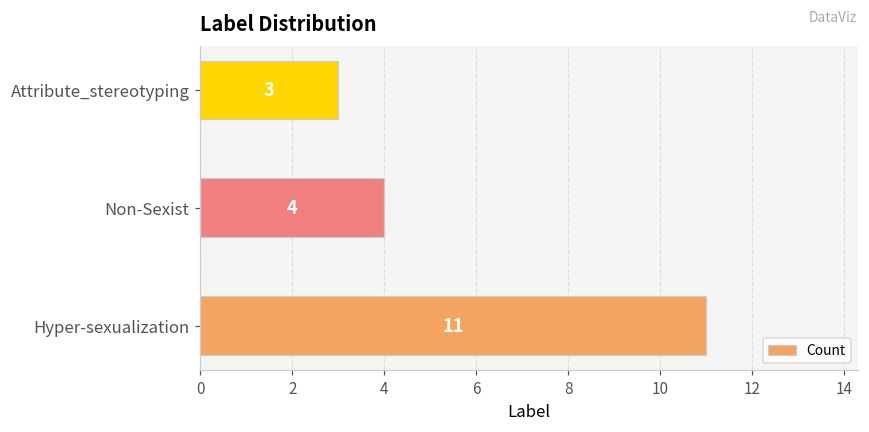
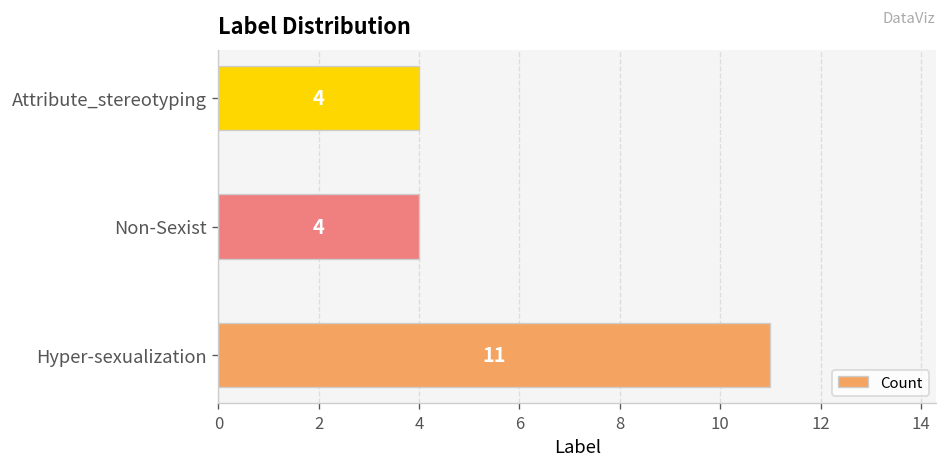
Attribute_stereotyping: 3 -> 4
